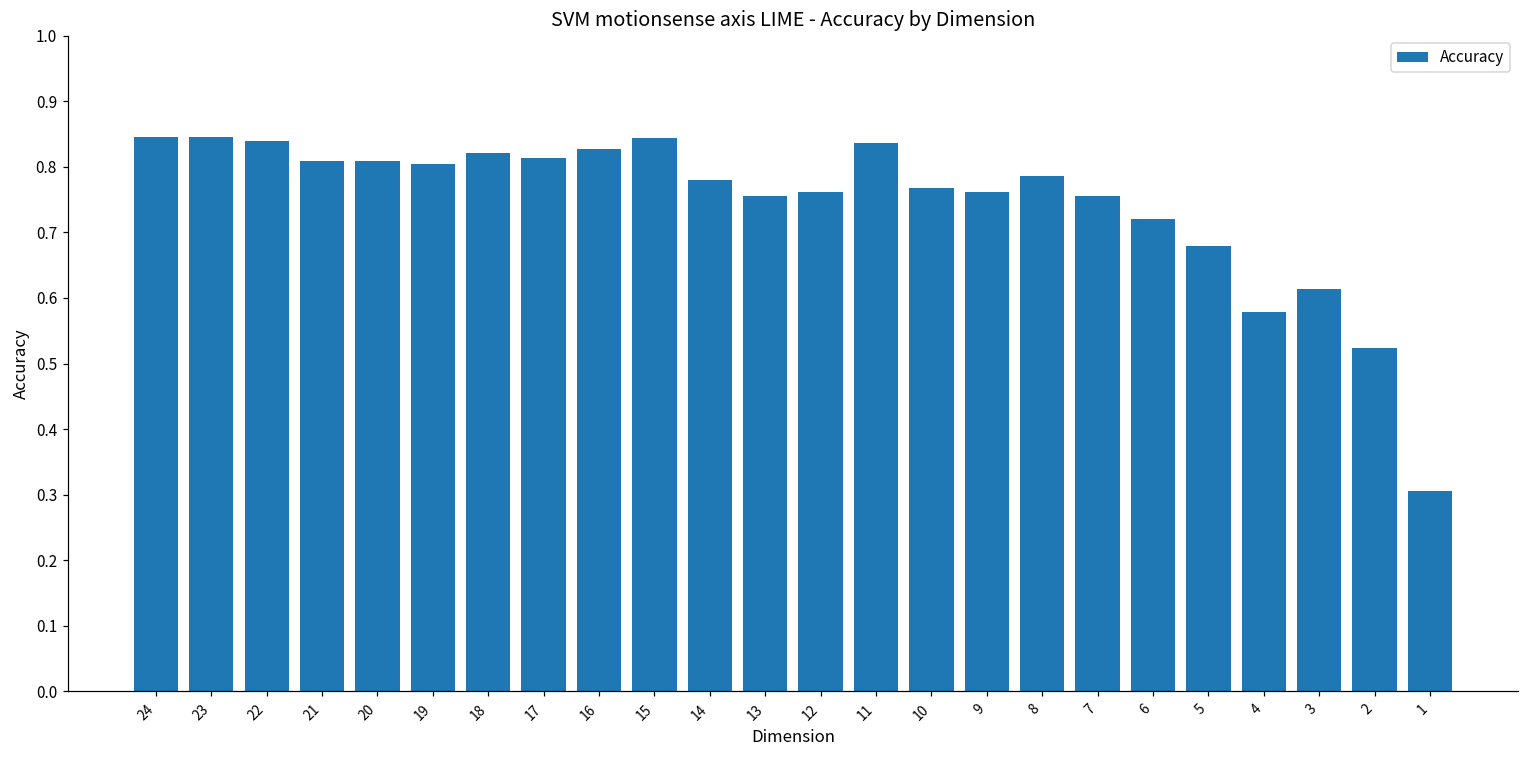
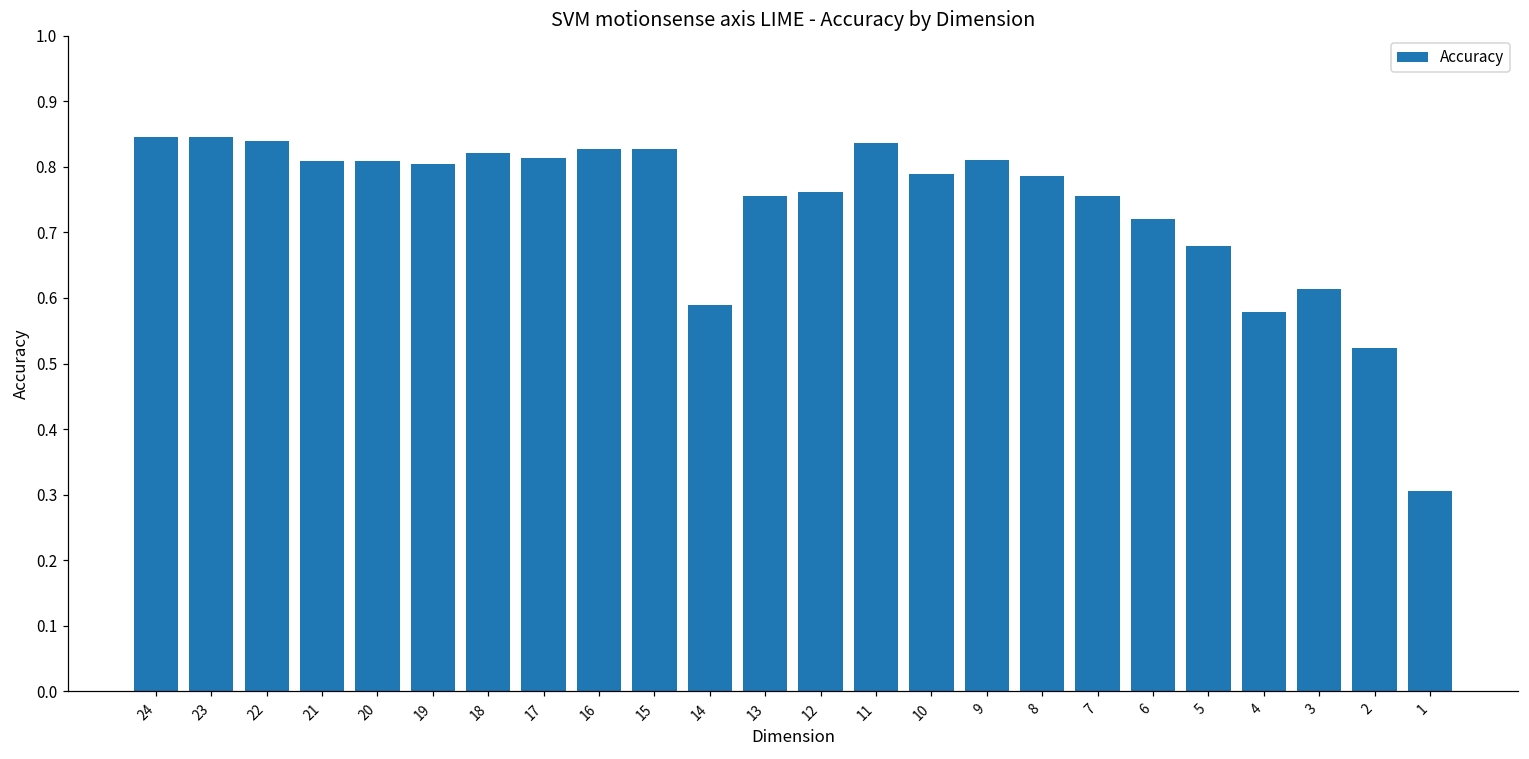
15: 0.84 -> 0.83
14: 0.78 -> 0.59
10: 0.77 -> 0.79
9: 0.76 -> 0.81
